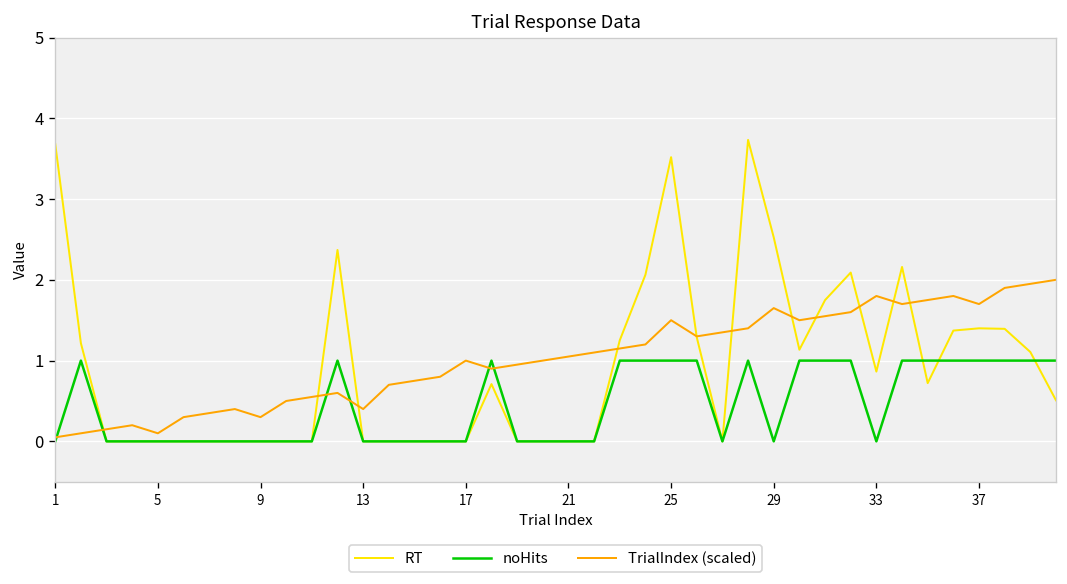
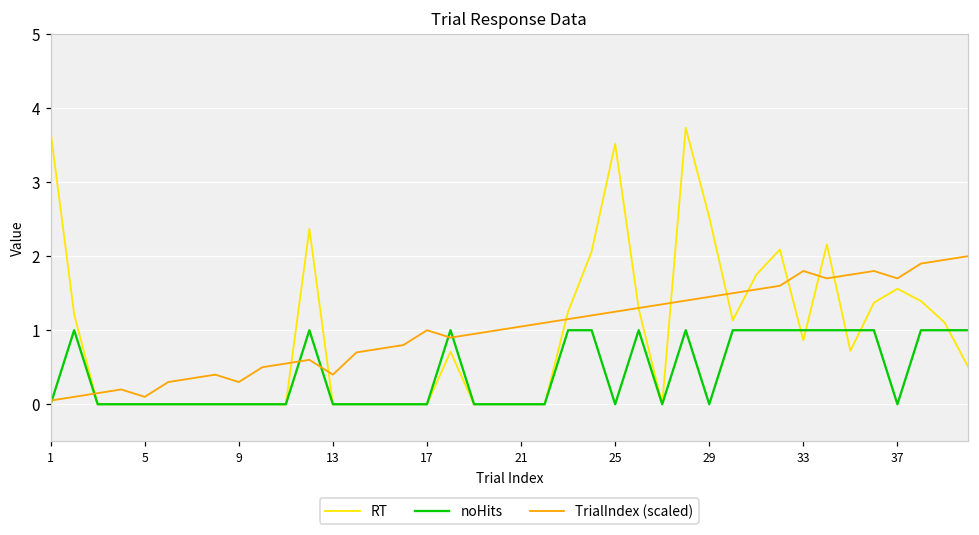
noHits, 25: 1 -> 0
TrialIndex (scaled), 25: 1.5 -> 1.3
TrialIndex (scaled), 29: 1.7 -> 1.5
noHits, 33: 0 -> 1
RT, 37: 1.4 -> 1.6
noHits, 37: 1 -> 0
